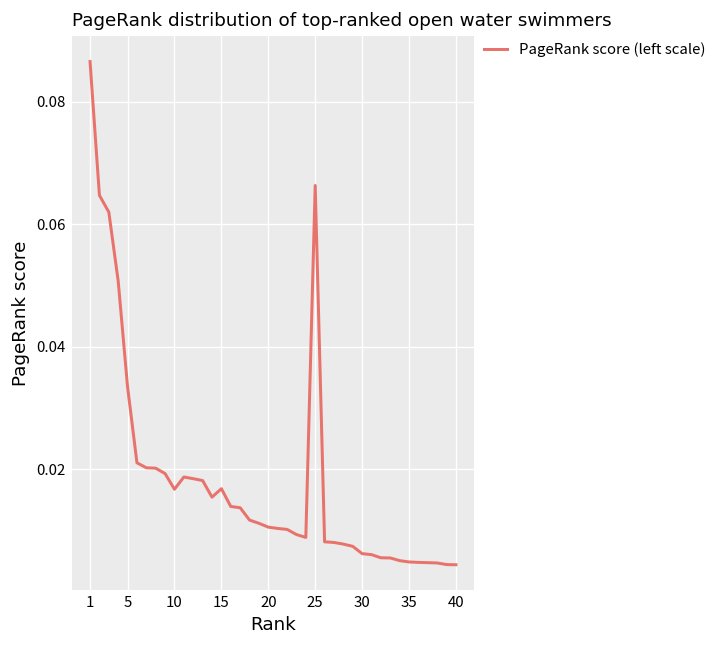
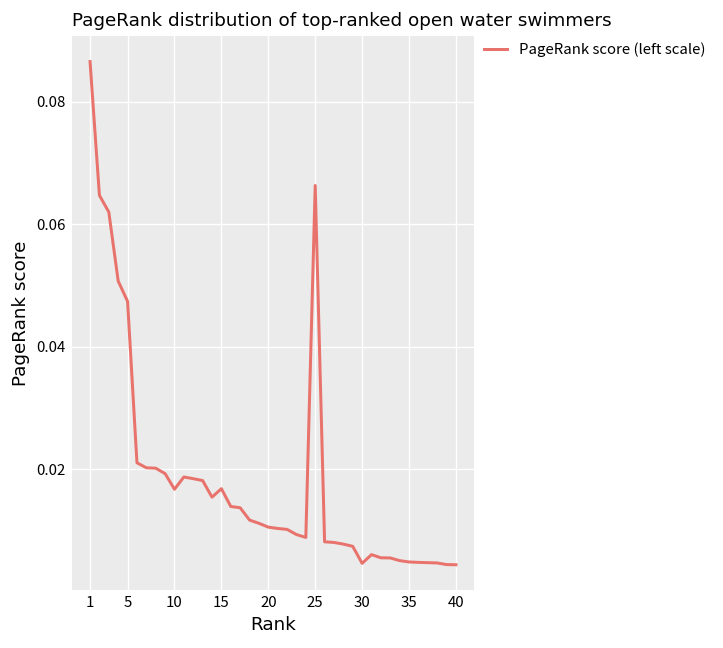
5: 0.033 -> 0.047
30: 0.006 -> 0.005
